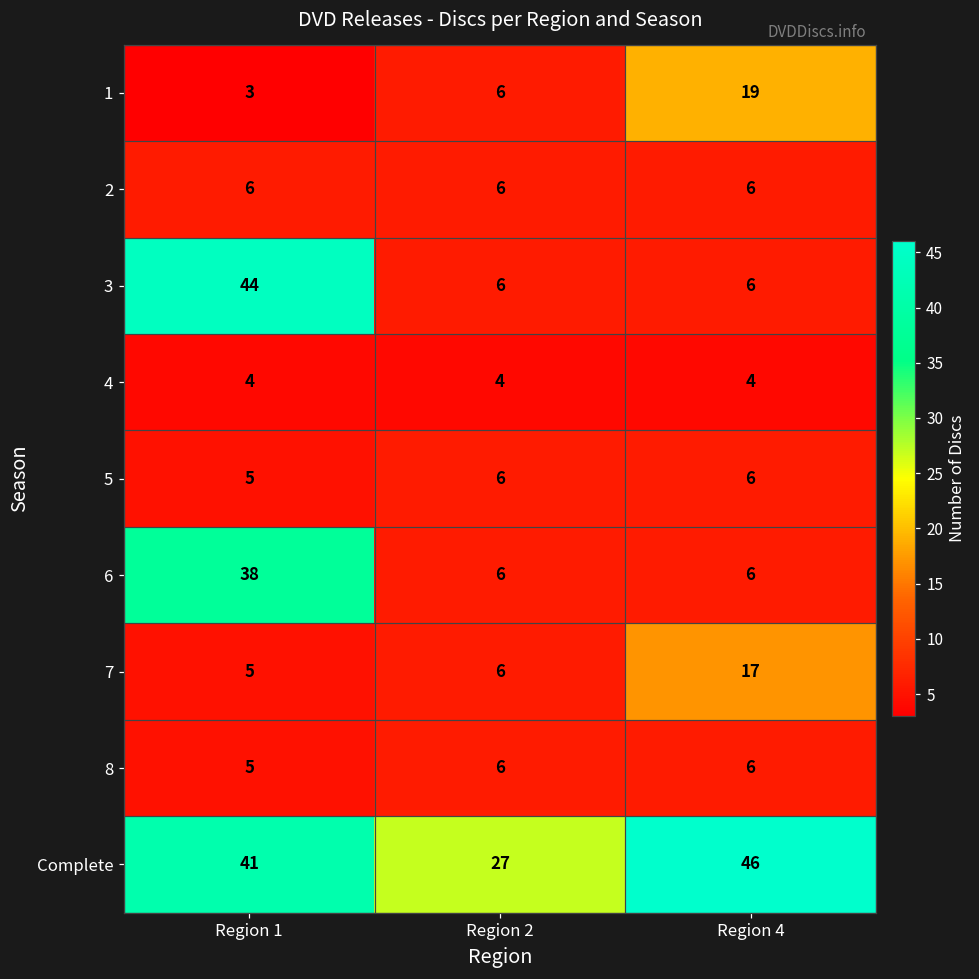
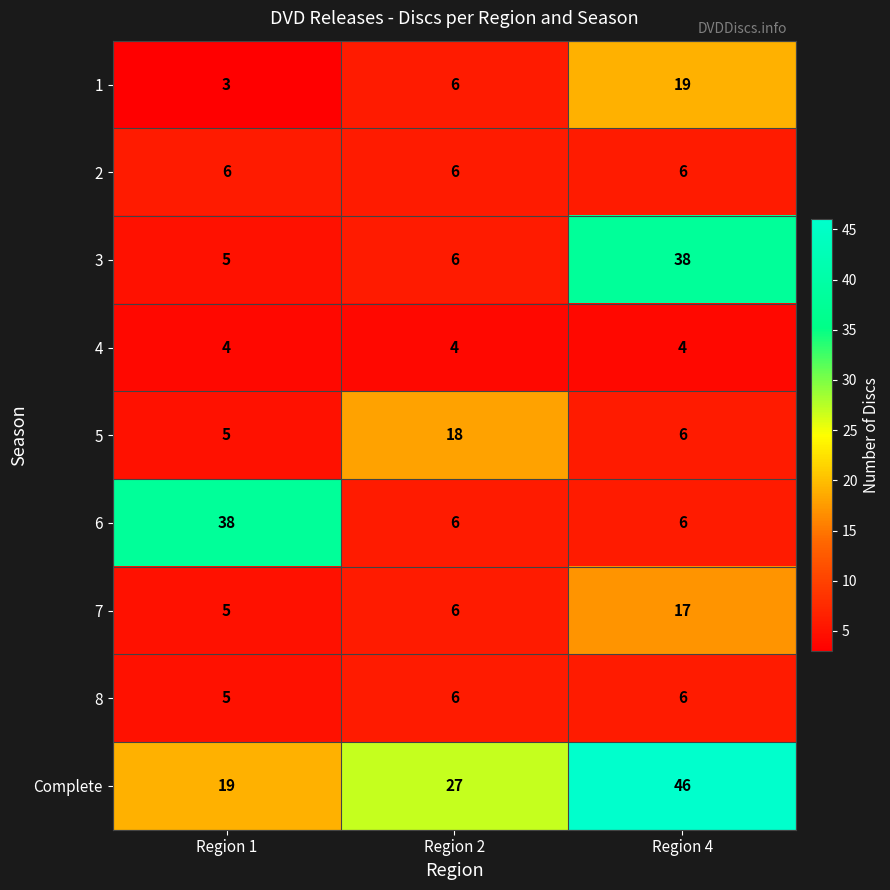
3, Region 1: 44 -> 5
3, Region 4: 6 -> 38
5, Region 2: 6 -> 18
Complete, Region 1: 41 -> 19
